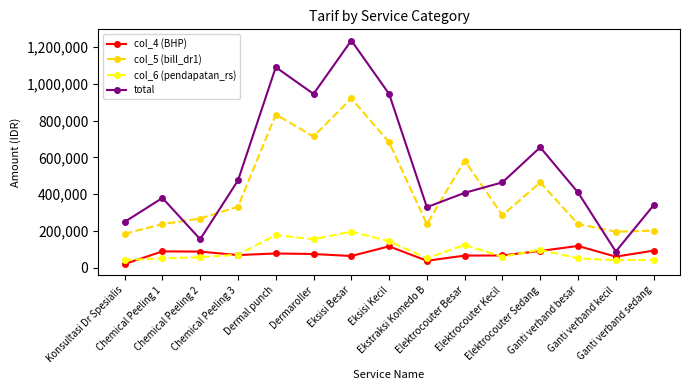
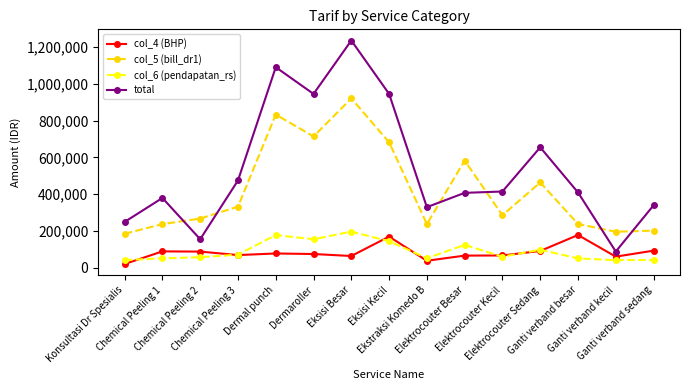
col_4 (BHP), Eksisi Kecil: 120,000 -> 170,000
total, Elektrocouter Kecil: 460,000 -> 420,000
col_4 (BHP), Ganti verband besar: 120,000 -> 180,000
